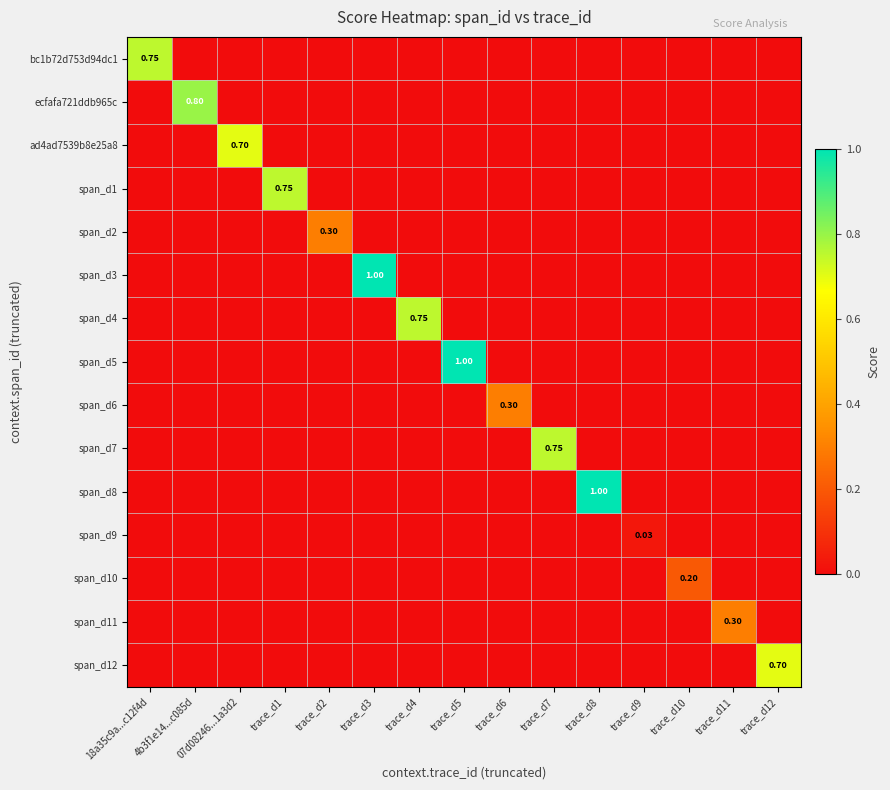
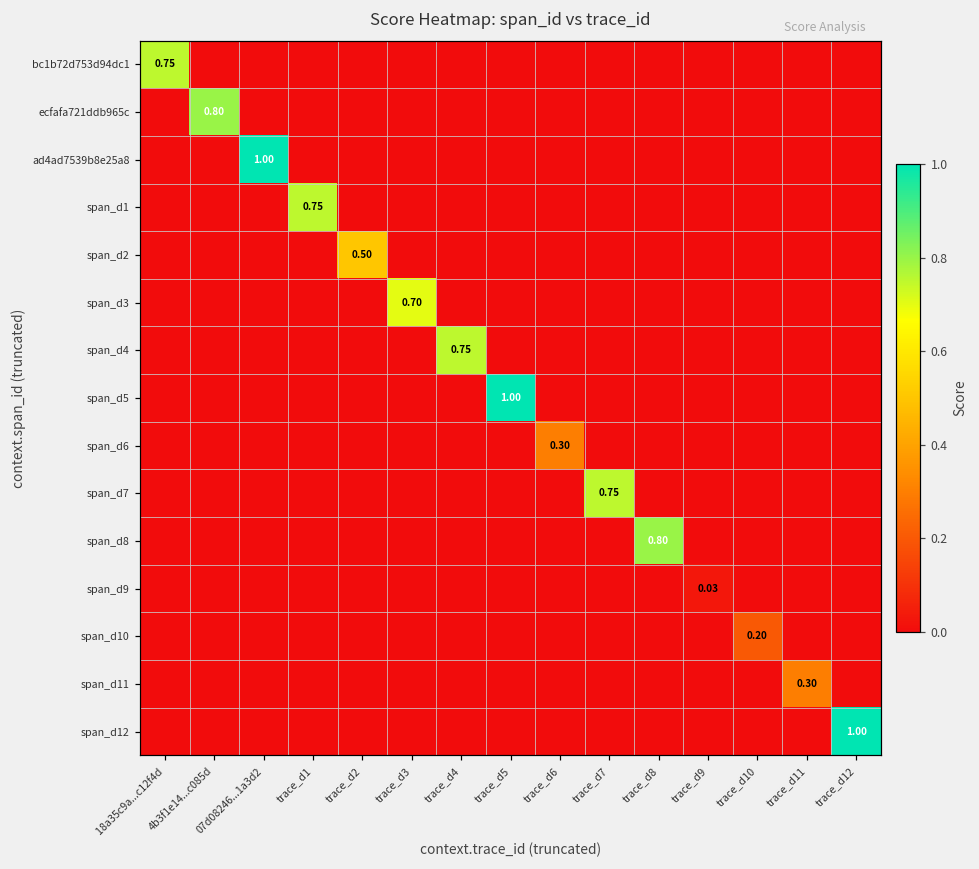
ad4ad7539b8e25a8, 07d08246...1a3d2: 0.70 -> 1.00
span_d2, trace_d2: 0.30 -> 0.50
span_d3, trace_d3: 1.00 -> 0.70
span_d8, trace_d8: 1.00 -> 0.80
span_d12, trace_d12: 0.70 -> 1.00
